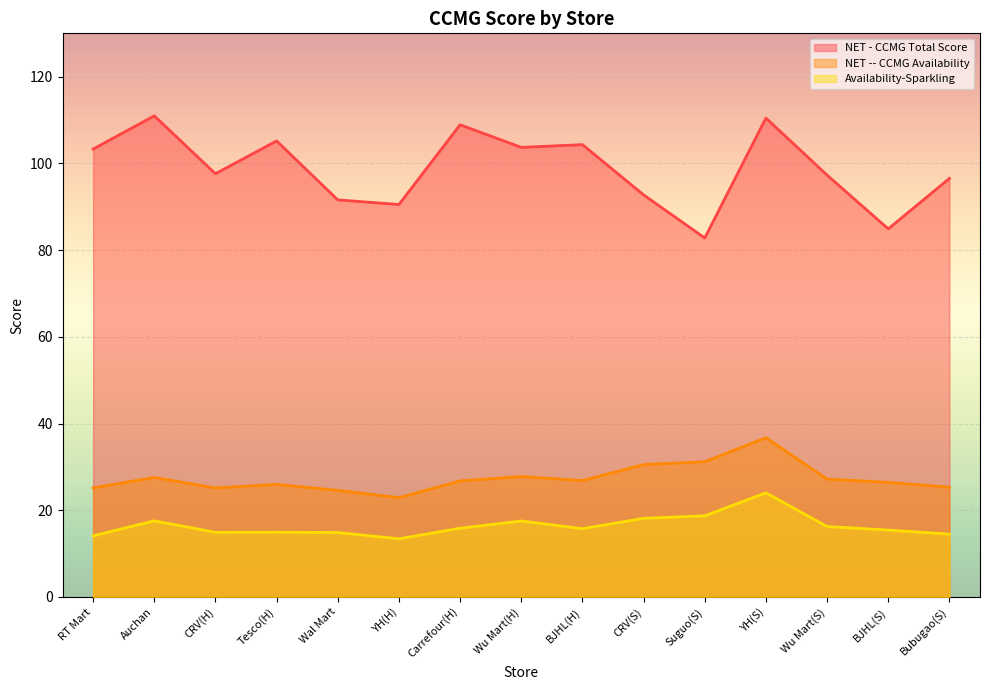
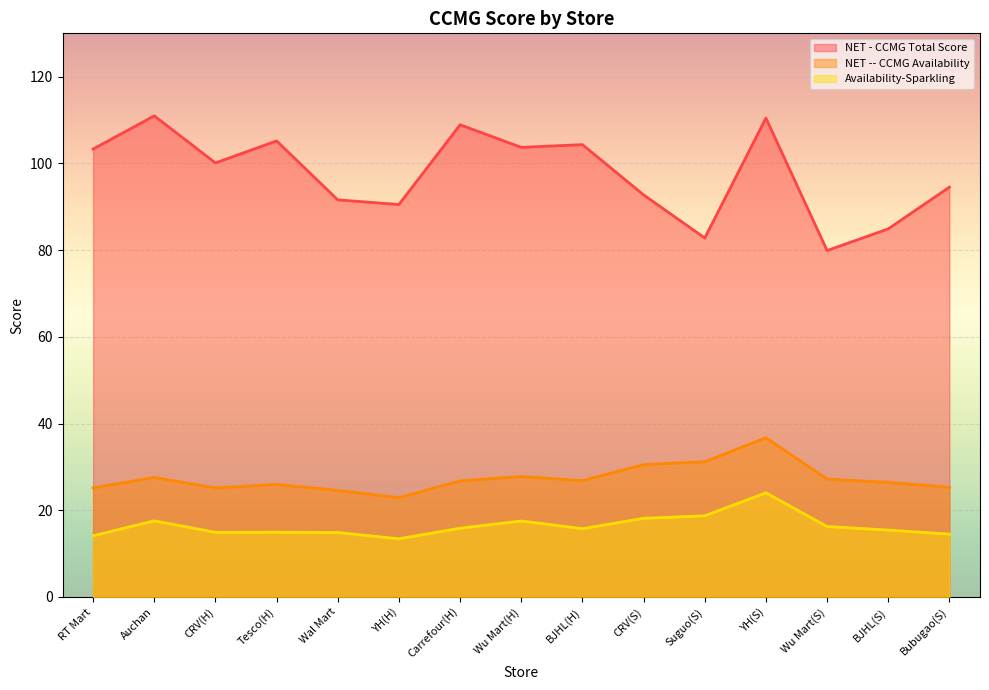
NET - CCMG Total Score, CRV(H): 98 -> 100
NET - CCMG Total Score, Wu Mart(S): 97 -> 80
NET - CCMG Total Score, Bubugao(S): 97 -> 95
